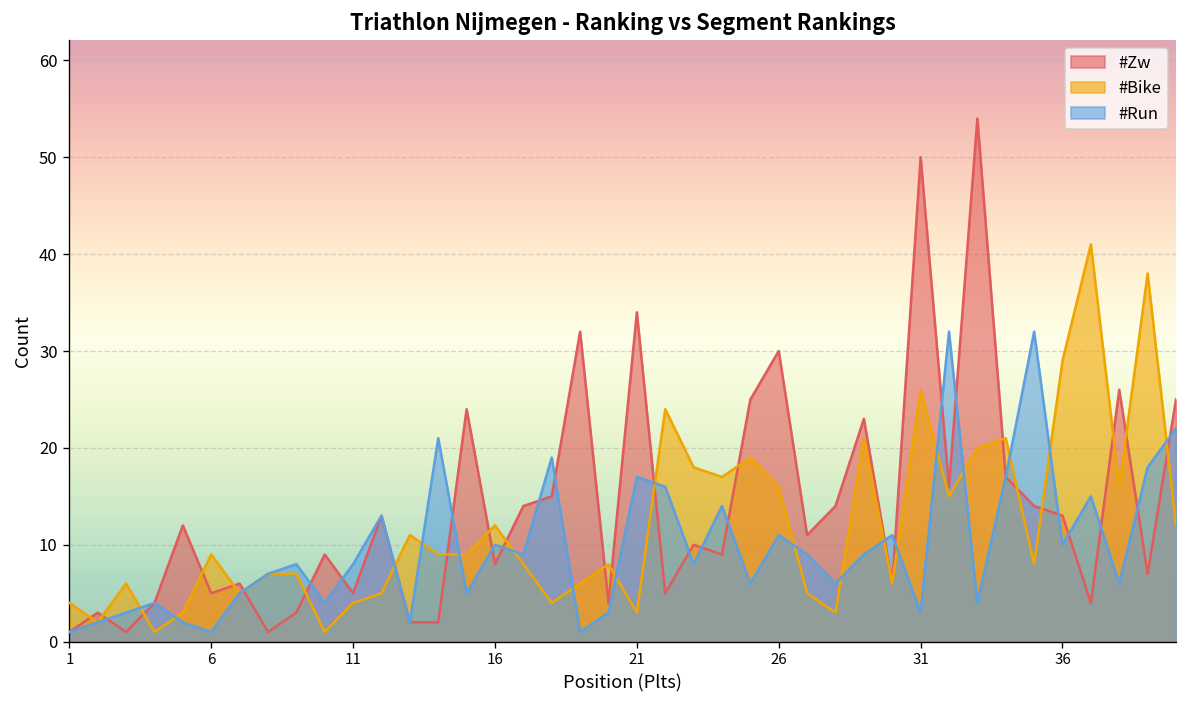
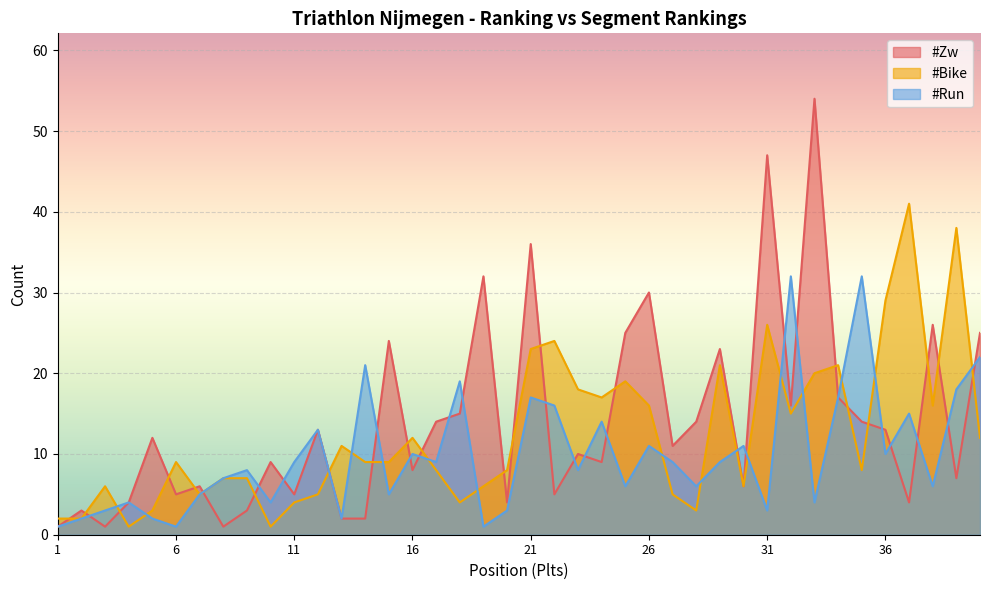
#Bike, 1: 4 -> 2
#Run, 11: 8 -> 9
#Zw, 21: 34 -> 36
#Bike, 21: 3 -> 23
#Zw, 31: 50 -> 47
